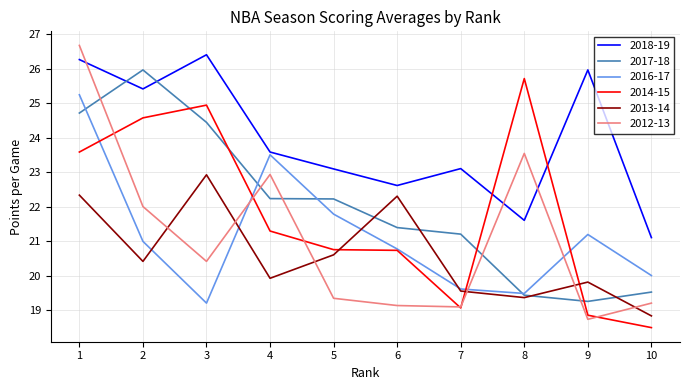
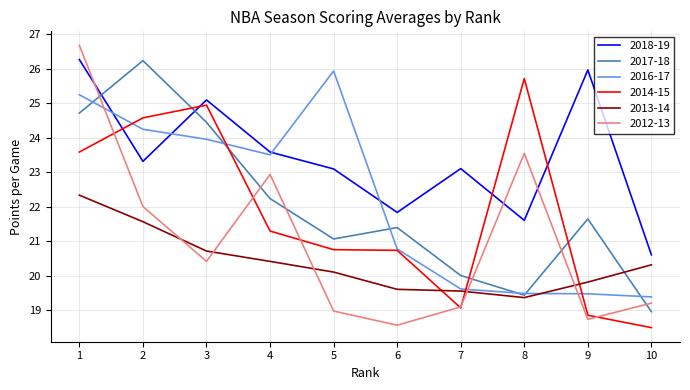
2018-19, 2: 25.4 -> 23.3
2017-18, 2: 26.0 -> 26.2
2016-17, 2: 21.0 -> 24.2
2013-14, 2: 20.4 -> 21.6
2018-19, 3: 26.4 -> 25.1
2016-17, 3: 19.2 -> 24.0
2013-14, 3: 22.9 -> 20.7
2013-14, 4: 19.9 -> 20.4
2017-18, 5: 22.2 -> 21.1
2016-17, 5: 21.8 -> 25.9
2013-14, 5: 20.6 -> 20.1
2012-13, 5: 19.3 -> 19.0
2018-19, 6: 22.6 -> 21.8
2013-14, 6: 22.3 -> 19.6
2012-13, 6: 19.1 -> 18.6
2017-18, 7: 21.2 -> 20.0
2017-18, 9: 19.3 -> 21.6
2016-17, 9: 21.2 -> 19.5
2018-19, 10: 21.1 -> 20.6
2017-18, 10: 19.5 -> 19.0
2016-17, 10: 20.0 -> 19.4
2013-14, 10: 18.8 -> 20.3
